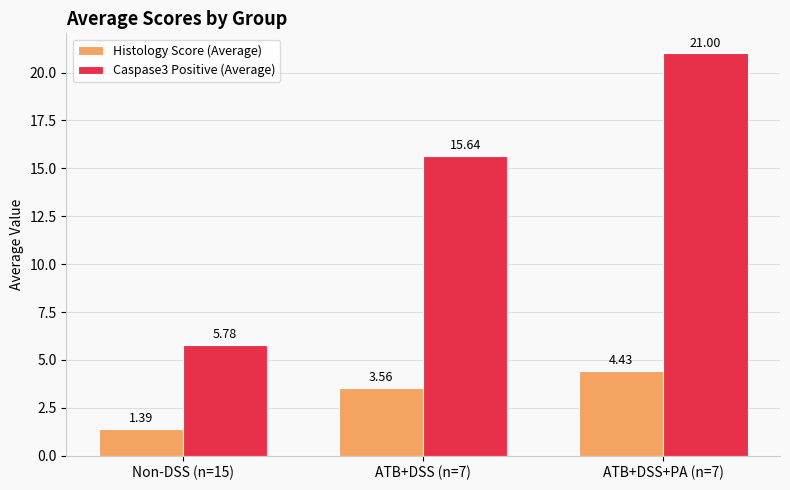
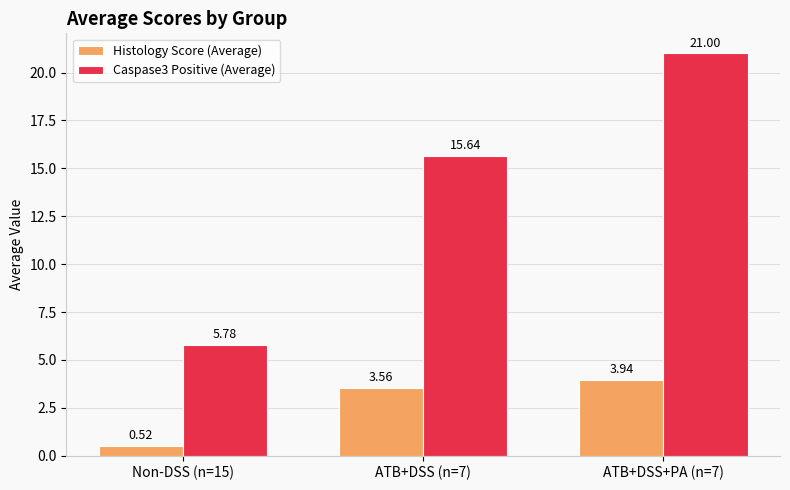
Histology Score (Average), Non-DSS (n=15): 1.39 -> 0.52
Histology Score (Average), ATB+DSS+PA (n=7): 4.43 -> 3.94
